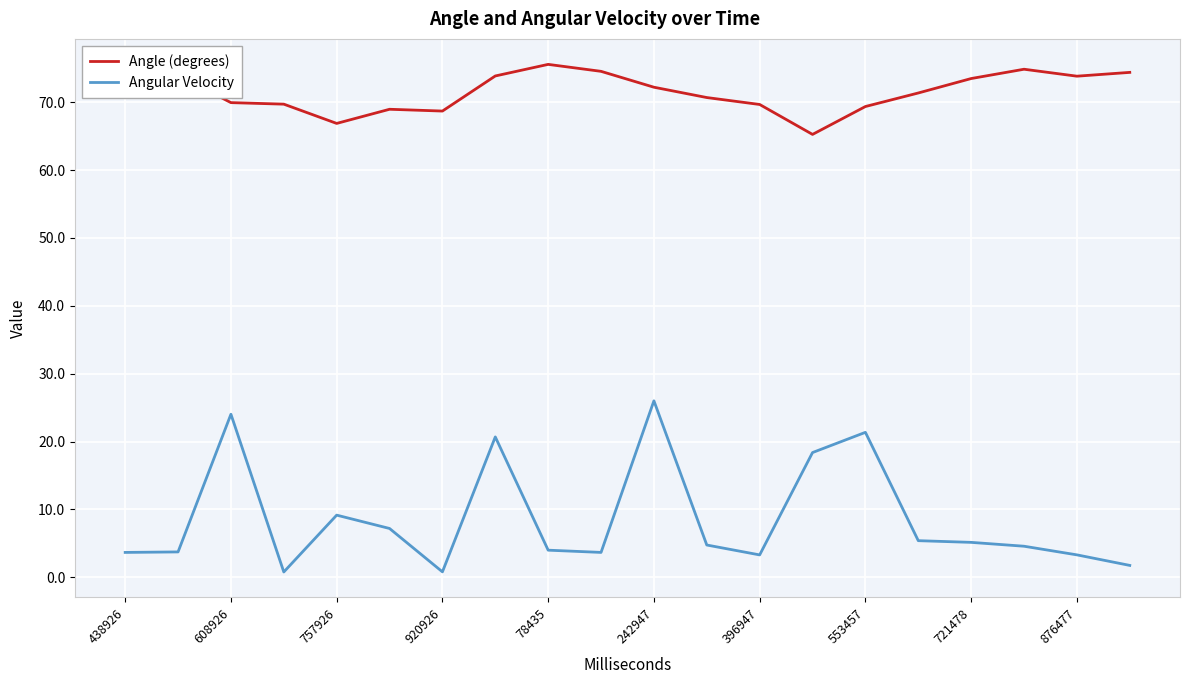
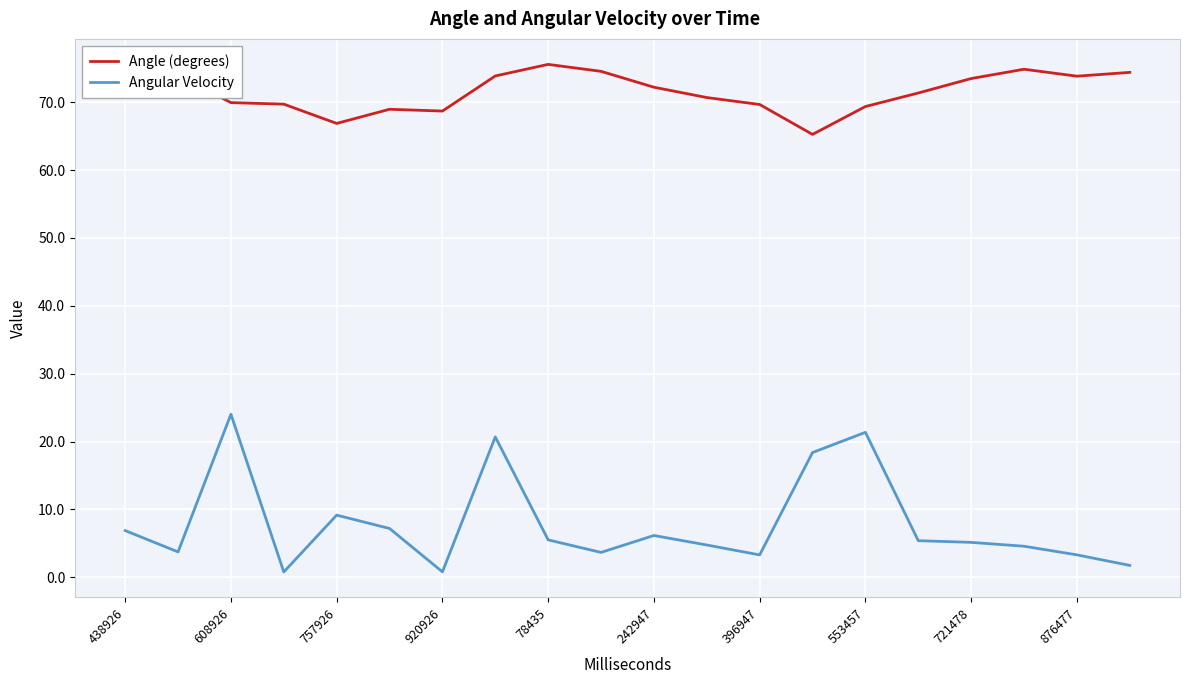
Angular Velocity, 438926: 4 -> 7
Angular Velocity, 78435: 4 -> 6
Angular Velocity, 242947: 26 -> 6
